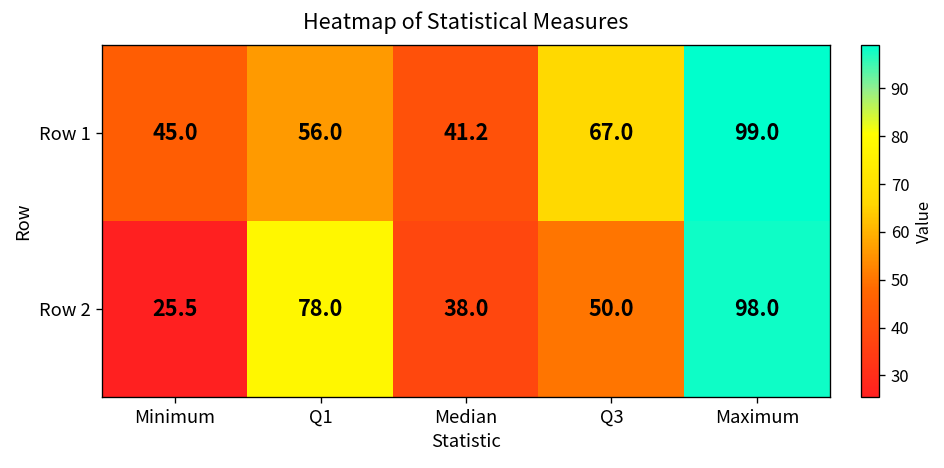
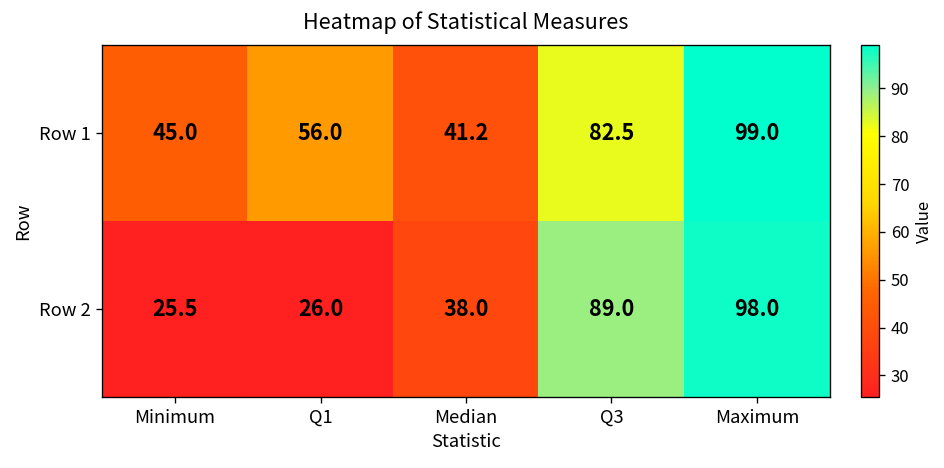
Row 1, Q3: 67.0 -> 82.5
Row 2, Q1: 78.0 -> 26.0
Row 2, Q3: 50.0 -> 89.0
